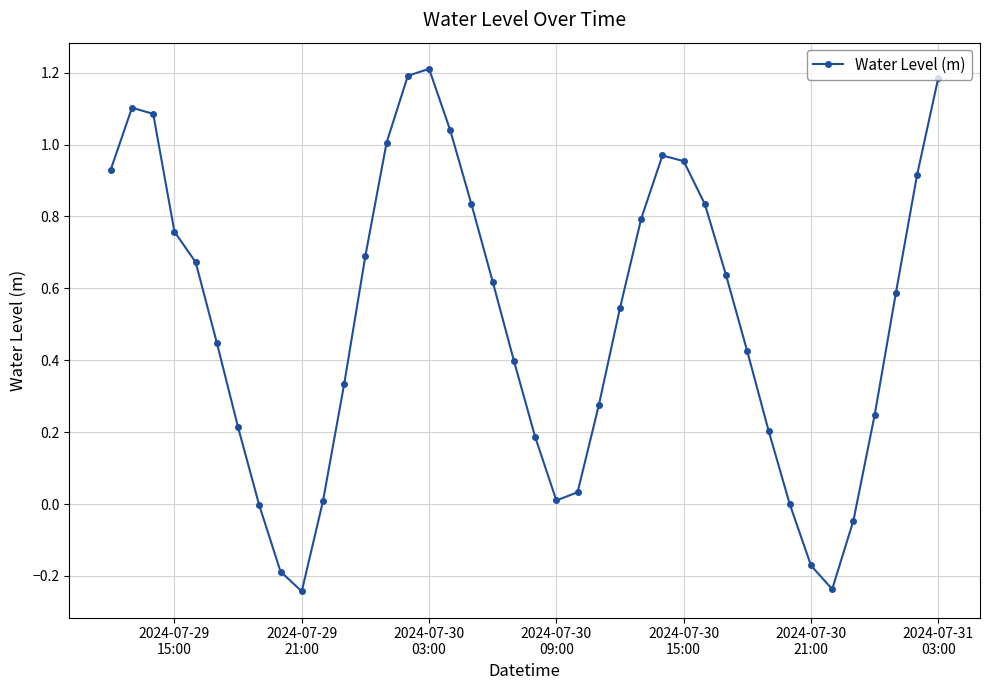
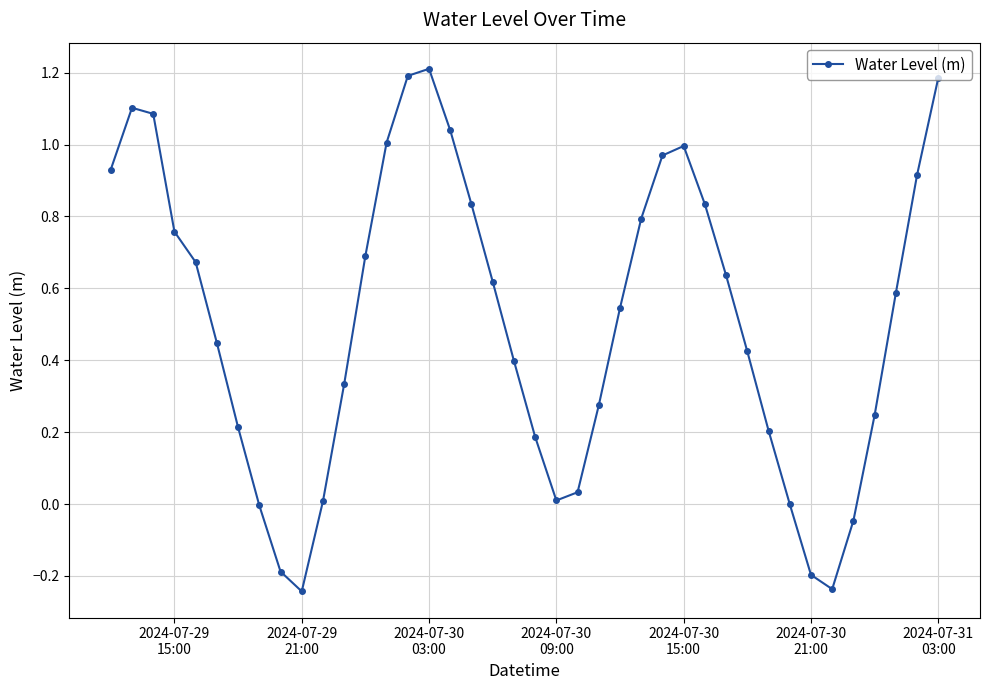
2024-07-30 15:00: 0.95 -> 1.00
2024-07-30 21:00: -0.17 -> -0.20
